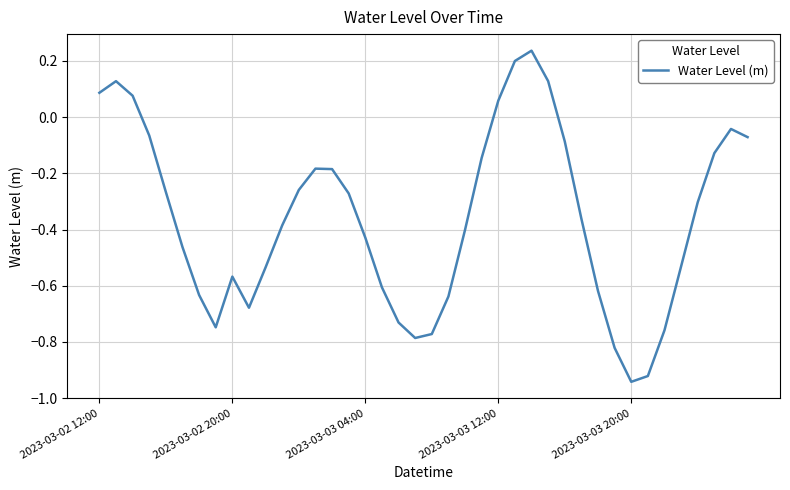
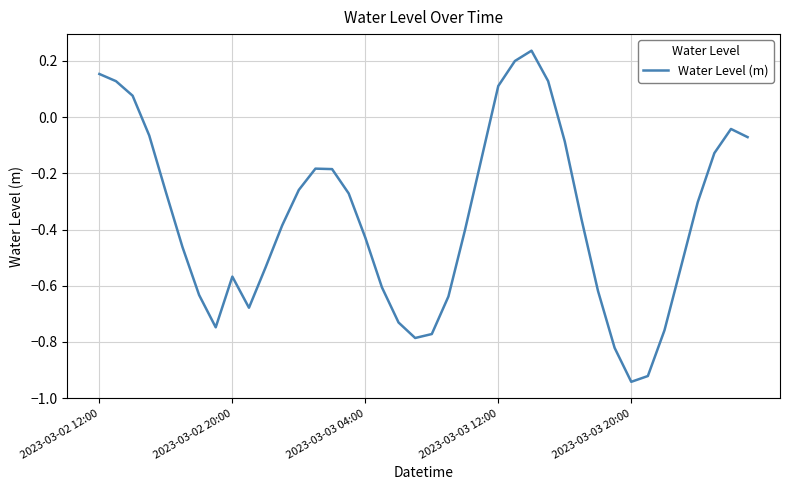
2023-03-02 12:00: 0.09 -> 0.15
2023-03-03 12:00: 0.06 -> 0.11
